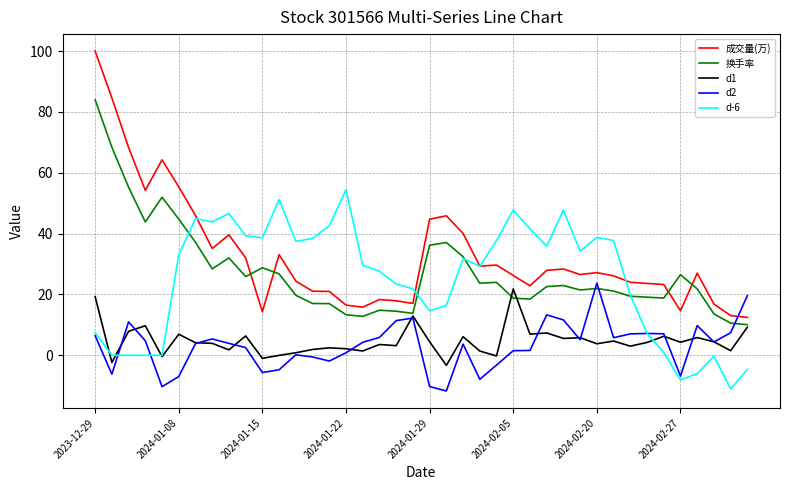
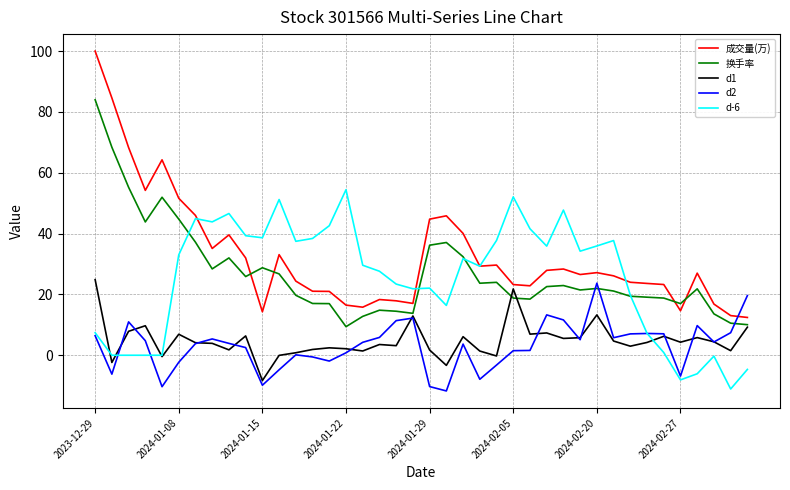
d1, 2023-12-29: 19 -> 25
成交量(万), 2024-01-08: 55 -> 52
d2, 2024-01-08: -7 -> -2
d1, 2024-01-15: -1 -> -8
d2, 2024-01-15: -6 -> -10
换手率, 2024-01-22: 13 -> 9
d1, 2024-01-29: 4 -> 2
d-6, 2024-01-29: 15 -> 22
成交量(万), 2024-02-05: 26 -> 23
d-6, 2024-02-05: 48 -> 52
d1, 2024-02-20: 4 -> 13
d-6, 2024-02-20: 39 -> 36
换手率, 2024-02-27: 26 -> 17
